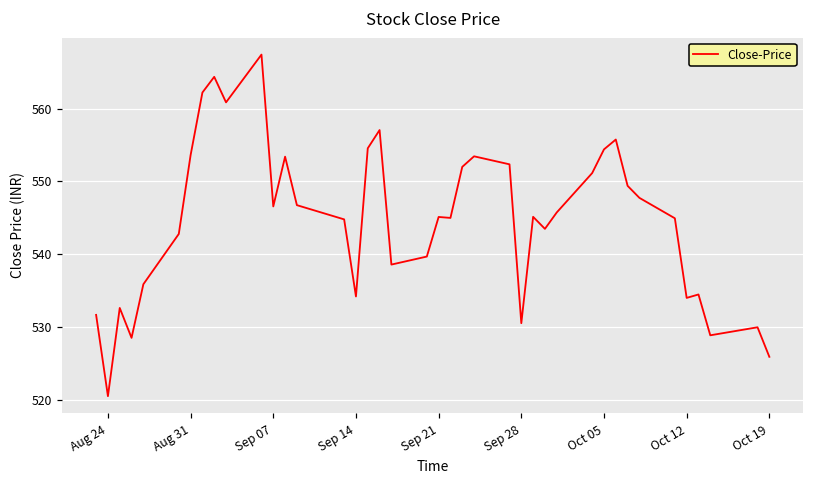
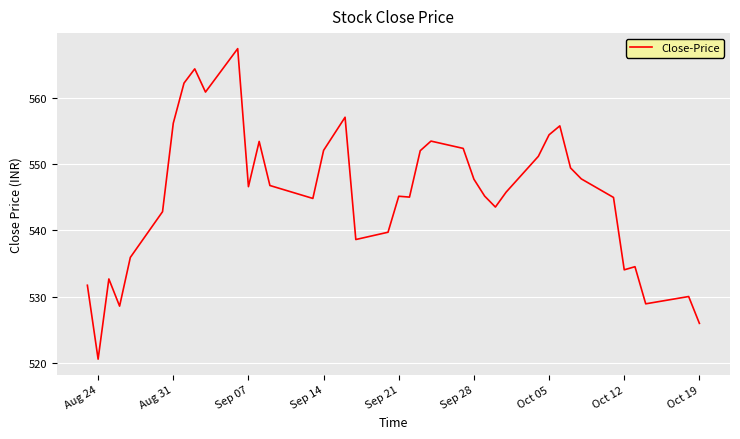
Aug 31: 554 -> 556
Sep 14: 534 -> 552
Sep 28: 531 -> 548
